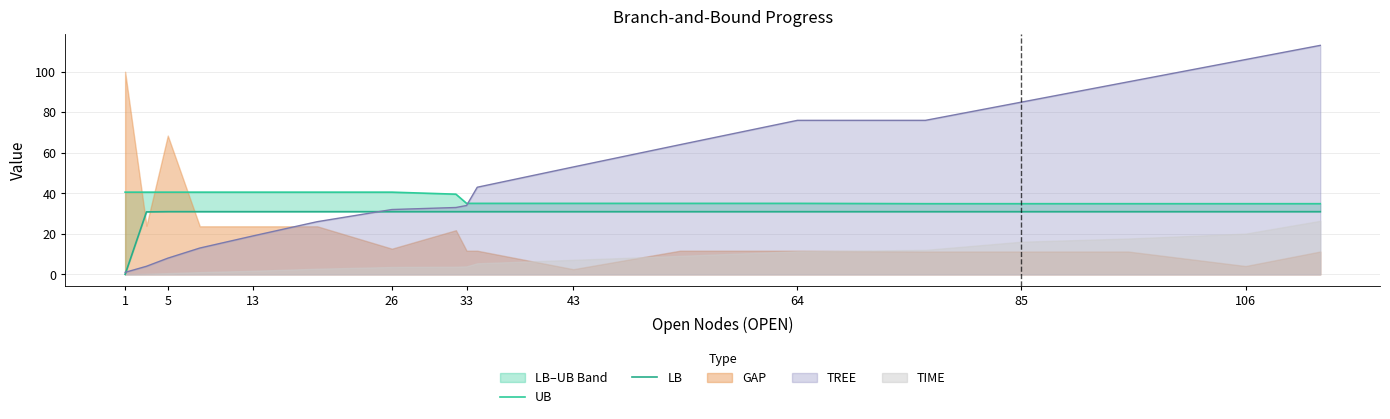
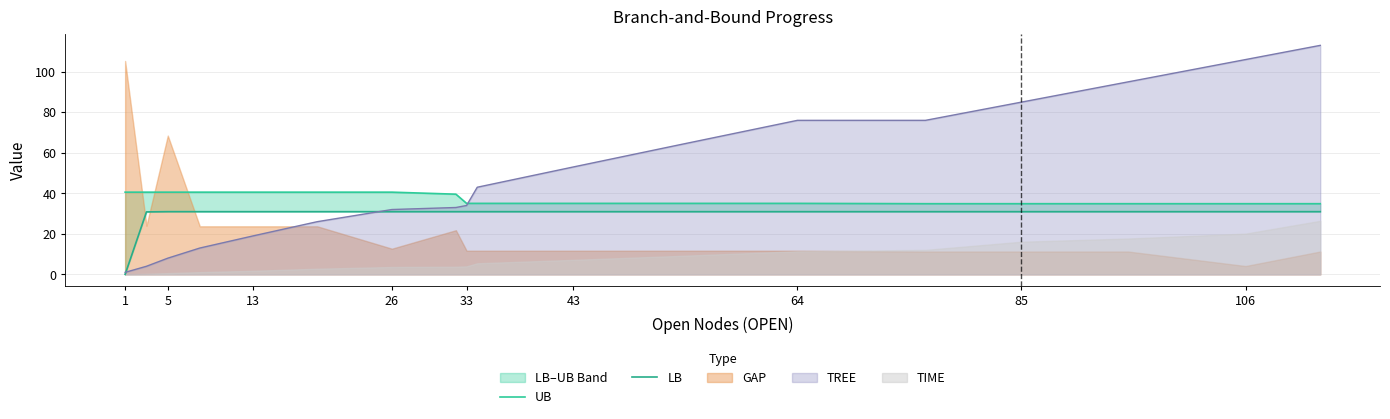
GAP, 1: 100 -> 105
GAP, 43: 3 -> 12
